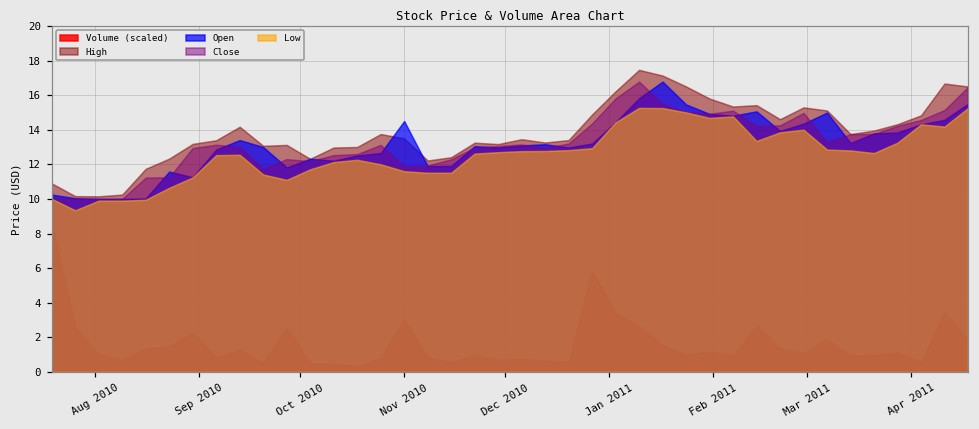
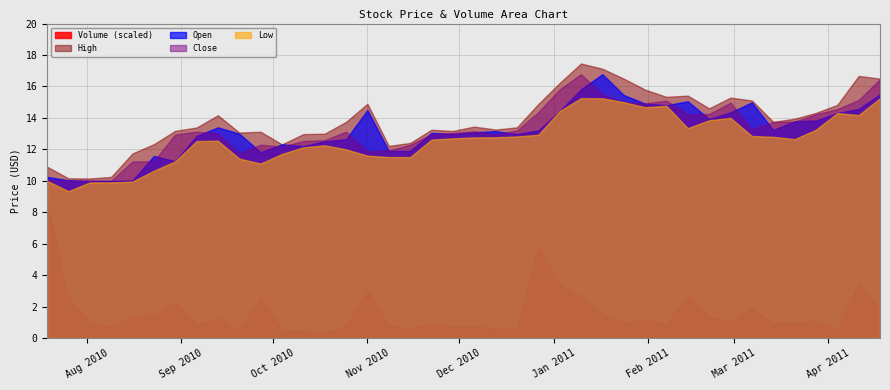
High, Nov 2010: 13.5 -> 14.9
